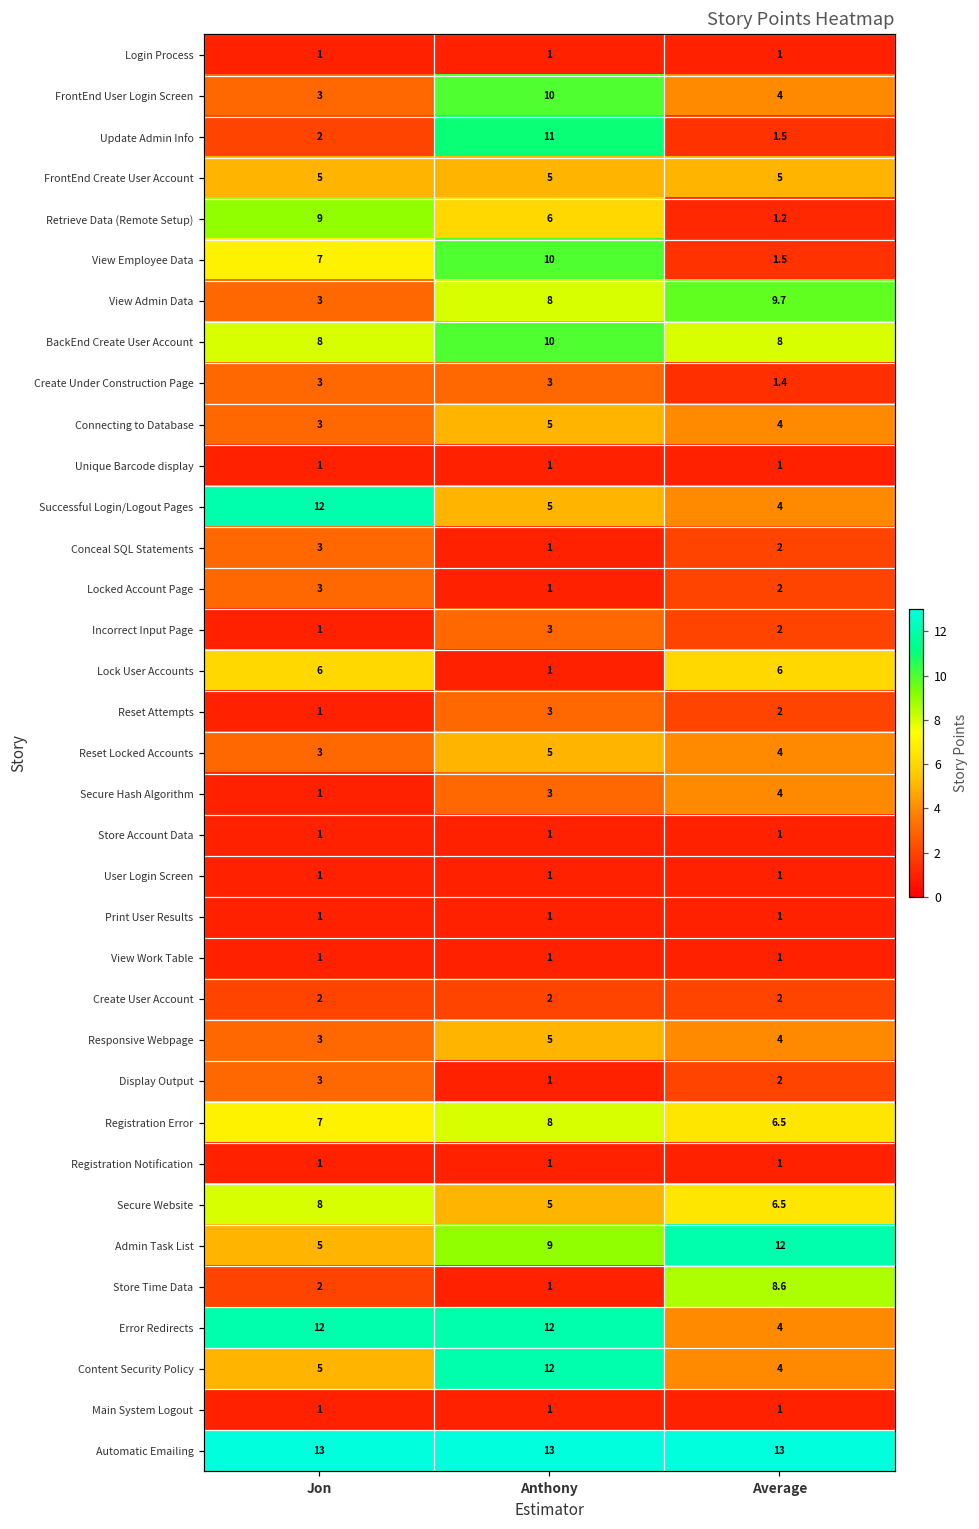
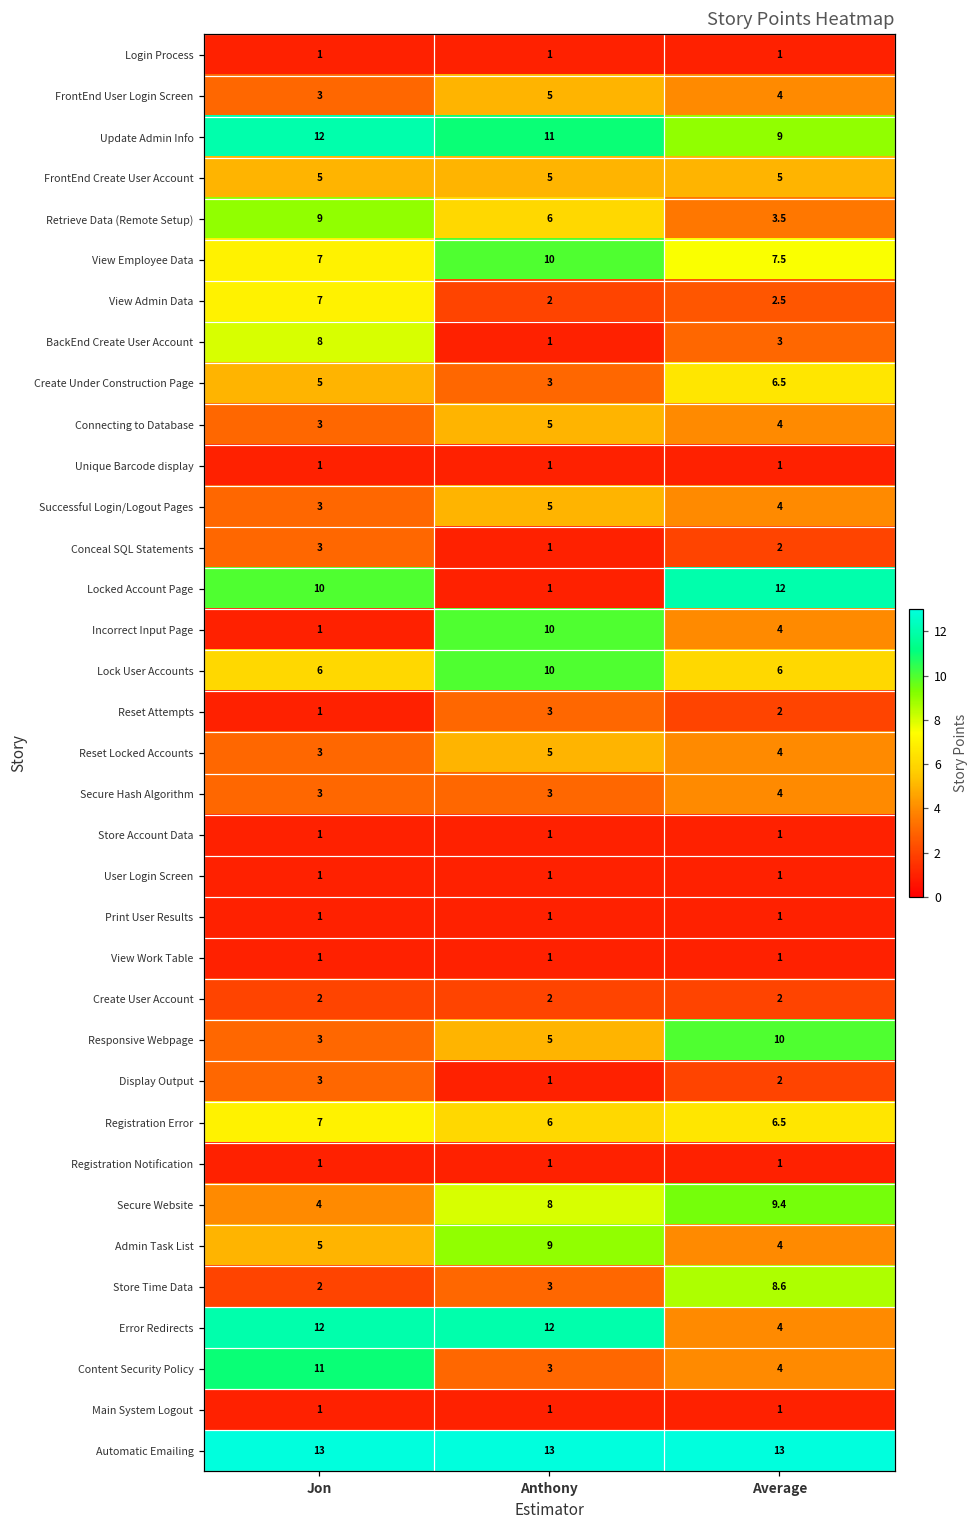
FrontEnd User Login Screen, Anthony: 10 -> 5
Update Admin Info, Jon: 2 -> 12
Update Admin Info, Average: 1.5 -> 9
Retrieve Data (Remote Setup), Average: 1.2 -> 3.5
View Employee Data, Average: 1.5 -> 7.5
View Admin Data, Jon: 3 -> 7
View Admin Data, Anthony: 8 -> 2
View Admin Data, Average: 9.7 -> 2.5
BackEnd Create User Account, Anthony: 10 -> 1
BackEnd Create User Account, Average: 8 -> 3
Create Under Construction Page, Jon: 3 -> 5
Create Under Construction Page, Average: 1.4 -> 6.5
Successful Login/Logout Pages, Jon: 12 -> 3
Locked Account Page, Jon: 3 -> 10
Locked Account Page, Average: 2 -> 12
Incorrect Input Page, Anthony: 3 -> 10
Incorrect Input Page, Average: 2 -> 4
Lock User Accounts, Anthony: 1 -> 10
Secure Hash Algorithm, Jon: 1 -> 3
Responsive Webpage, Average: 4 -> 10
Registration Error, Anthony: 8 -> 6
Secure Website, Jon: 8 -> 4
Secure Website, Anthony: 5 -> 8
Secure Website, Average: 6.5 -> 9.4
Admin Task List, Average: 12 -> 4
Store Time Data, Anthony: 1 -> 3
Content Security Policy, Jon: 5 -> 11
Content Security Policy, Anthony: 12 -> 3
